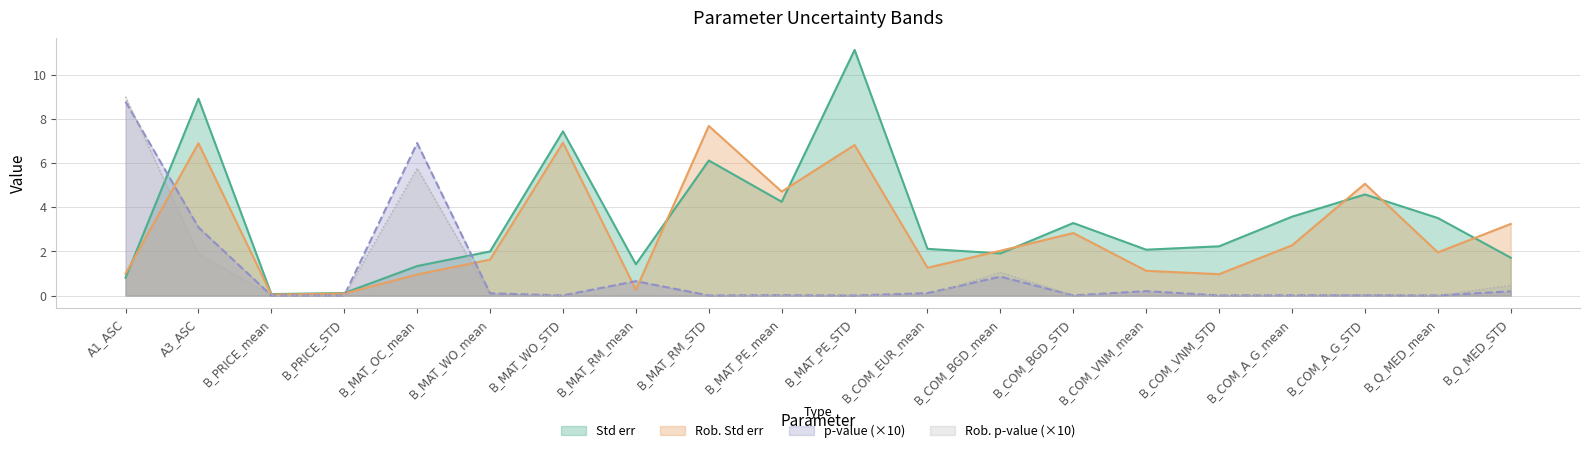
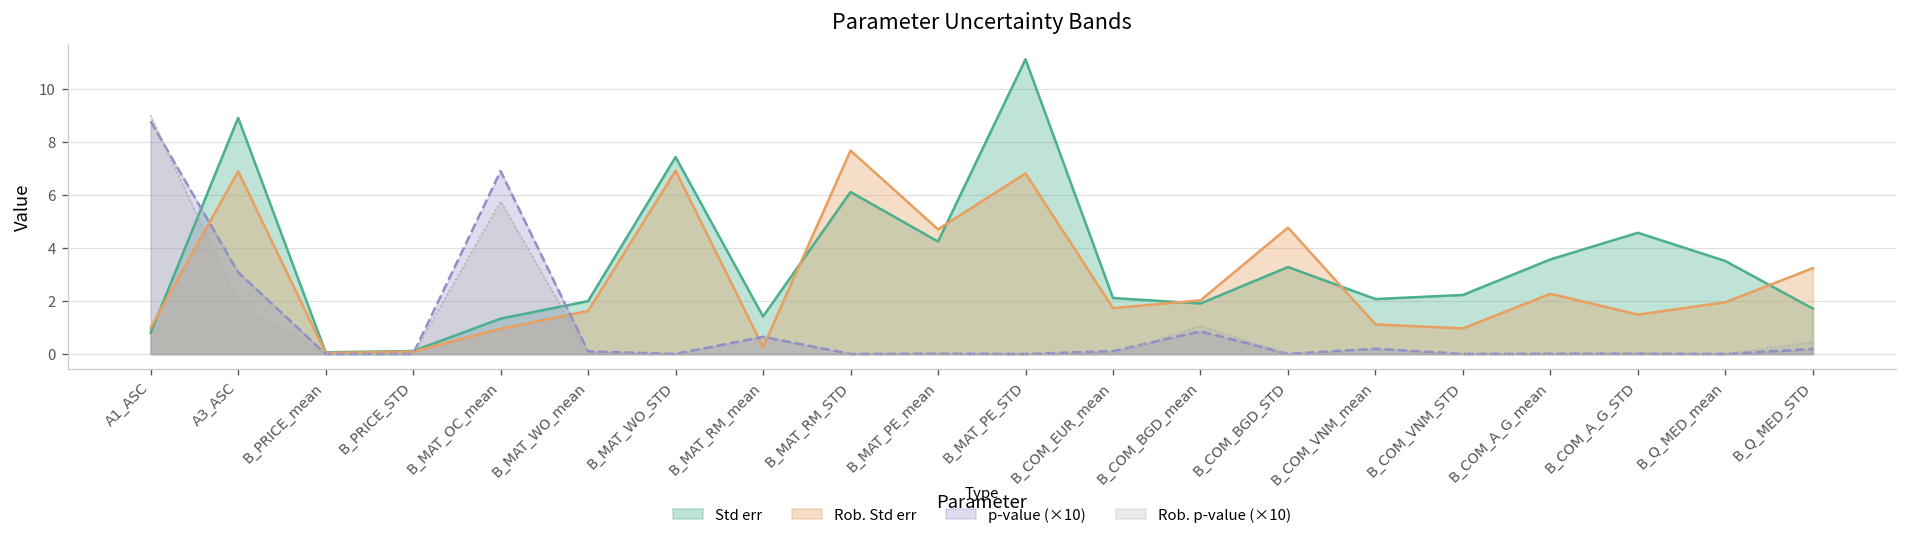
Rob. Std err, B_COM_EUR_mean: 1.3 -> 1.7
Rob. Std err, B_COM_BGD_STD: 2.8 -> 4.8
Rob. Std err, B_COM_A_G_STD: 5.1 -> 1.5
